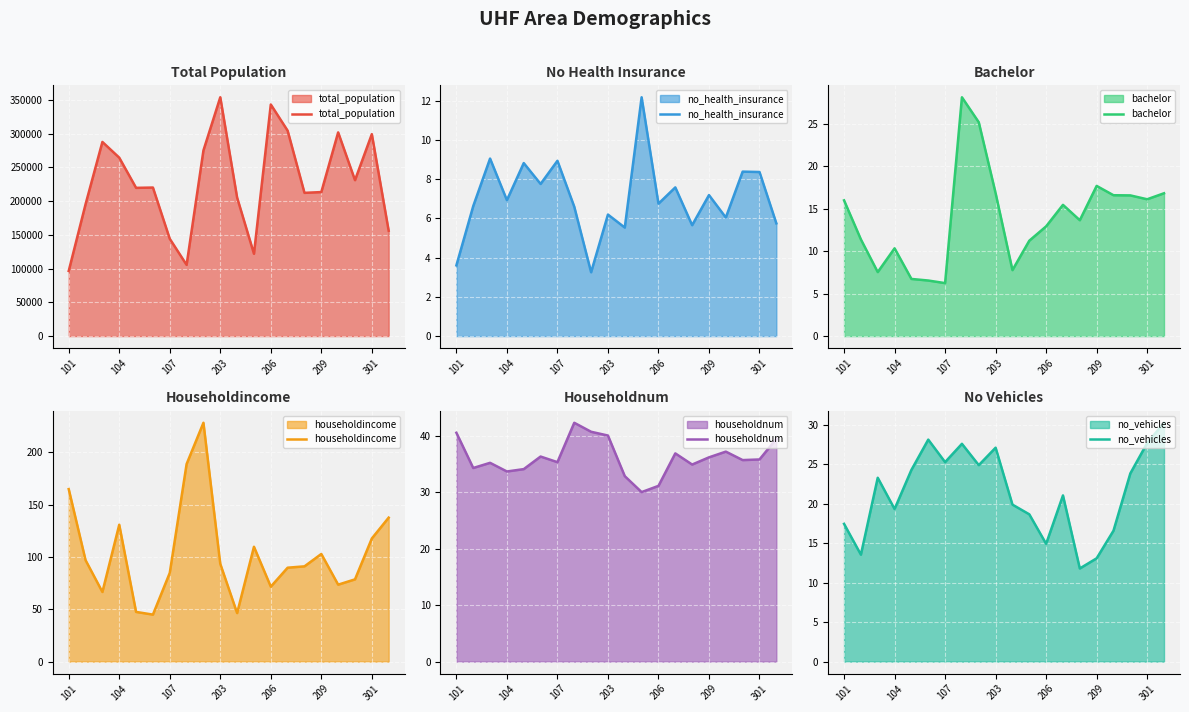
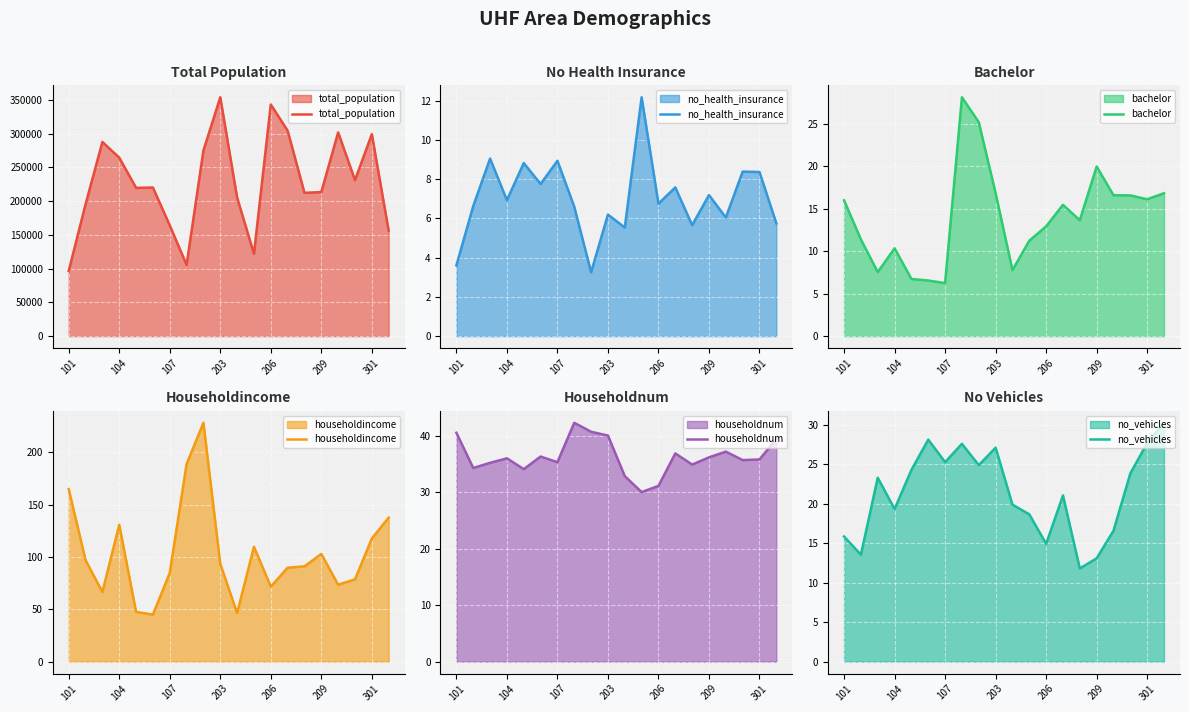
Total Population, 107: 140000 -> 160000
Bachelor, 209: 18 -> 20
Householdnum, 104: 34 -> 36
No Vehicles, 101: 17 -> 16
